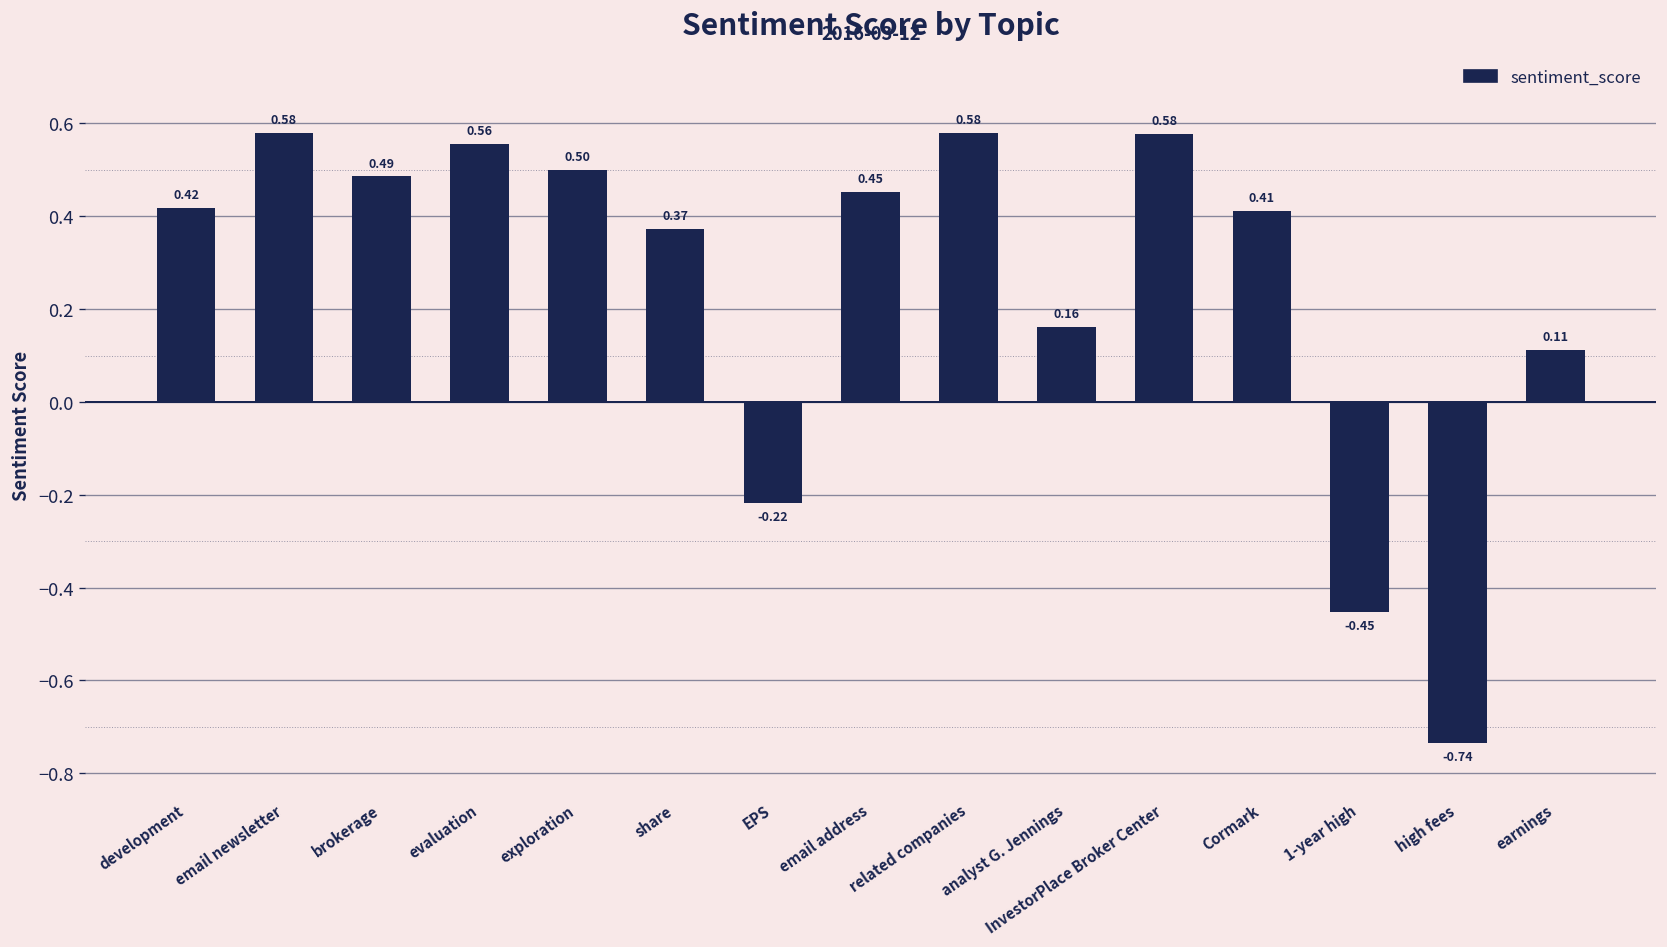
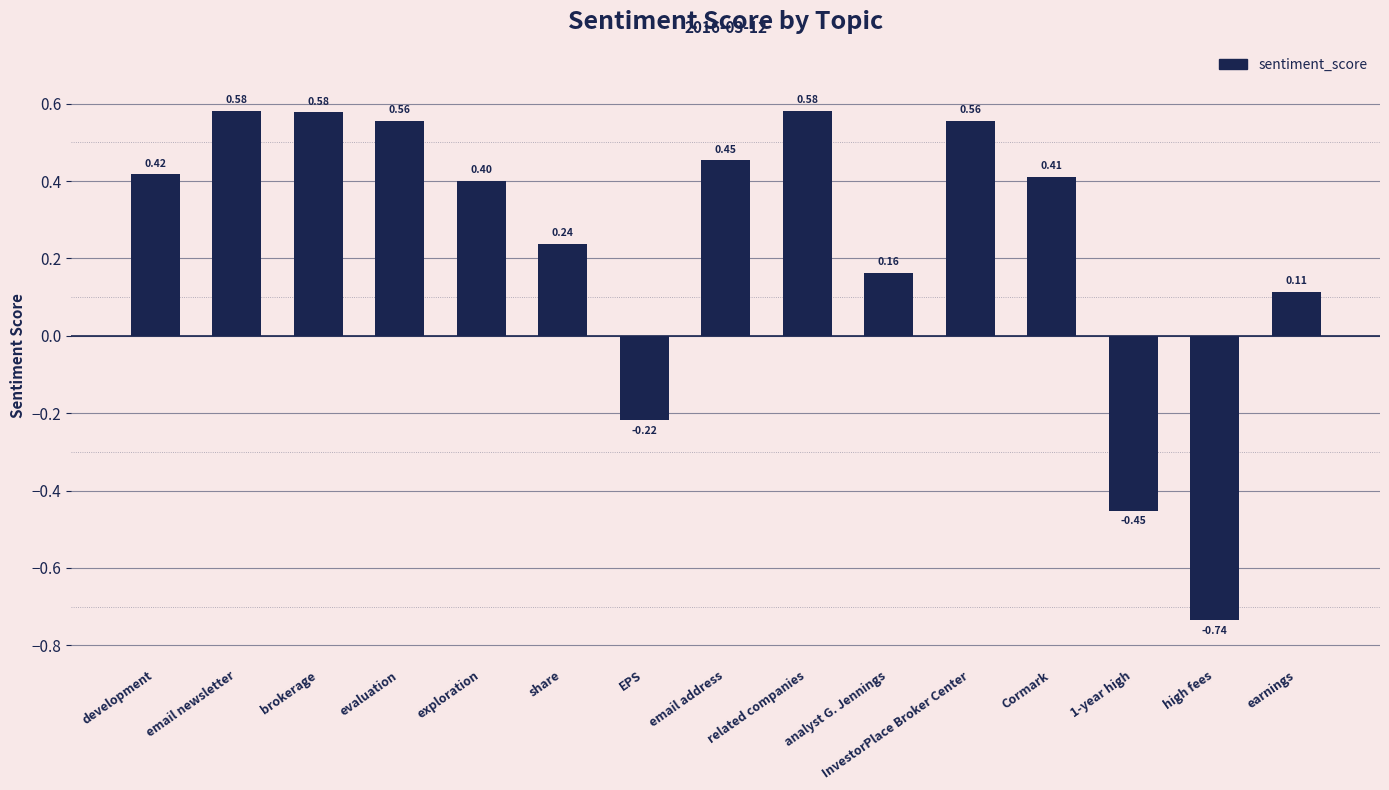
brokerage: 0.49 -> 0.58
exploration: 0.50 -> 0.40
share: 0.37 -> 0.24
InvestorPlace Broker Center: 0.58 -> 0.56
